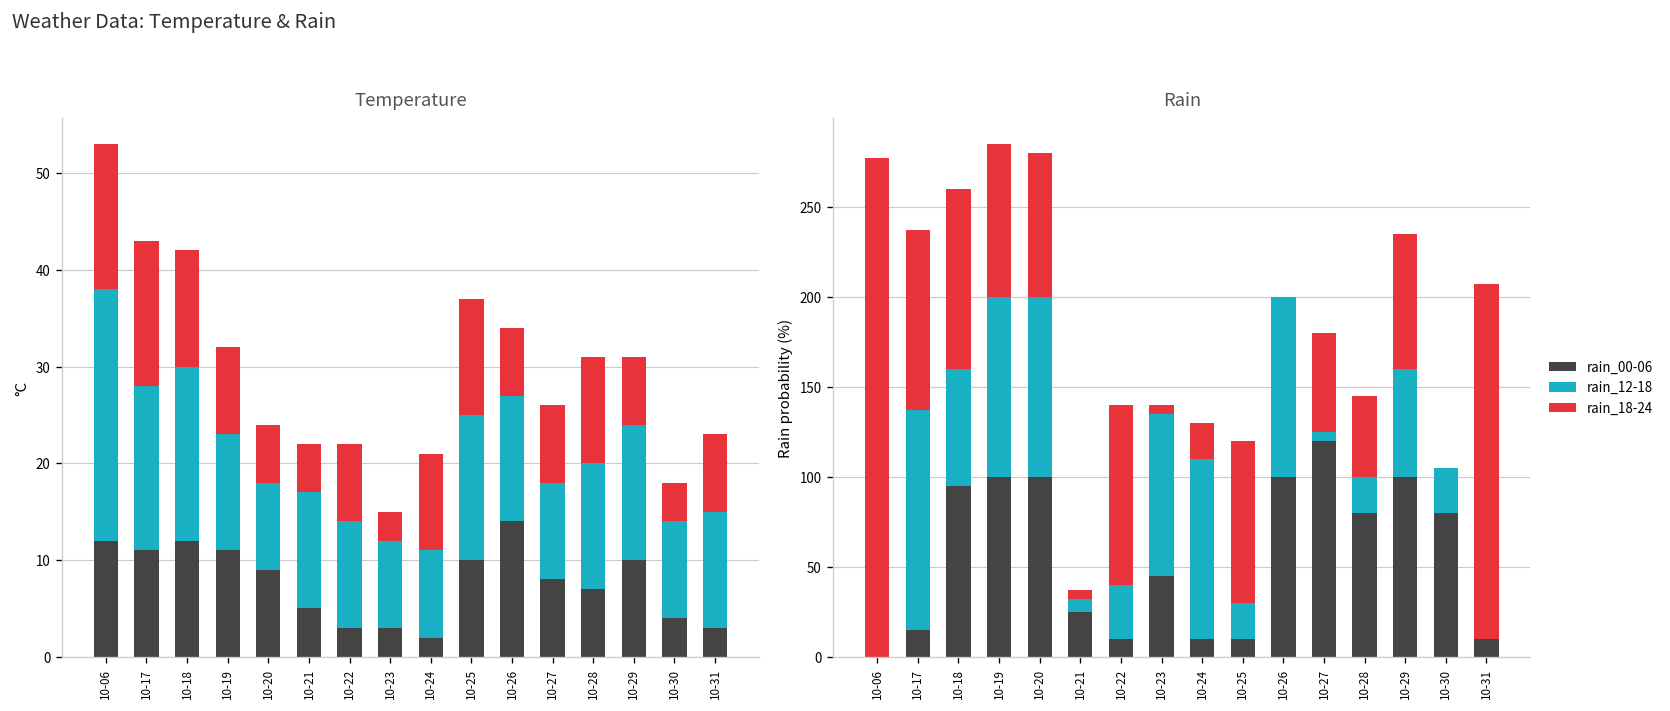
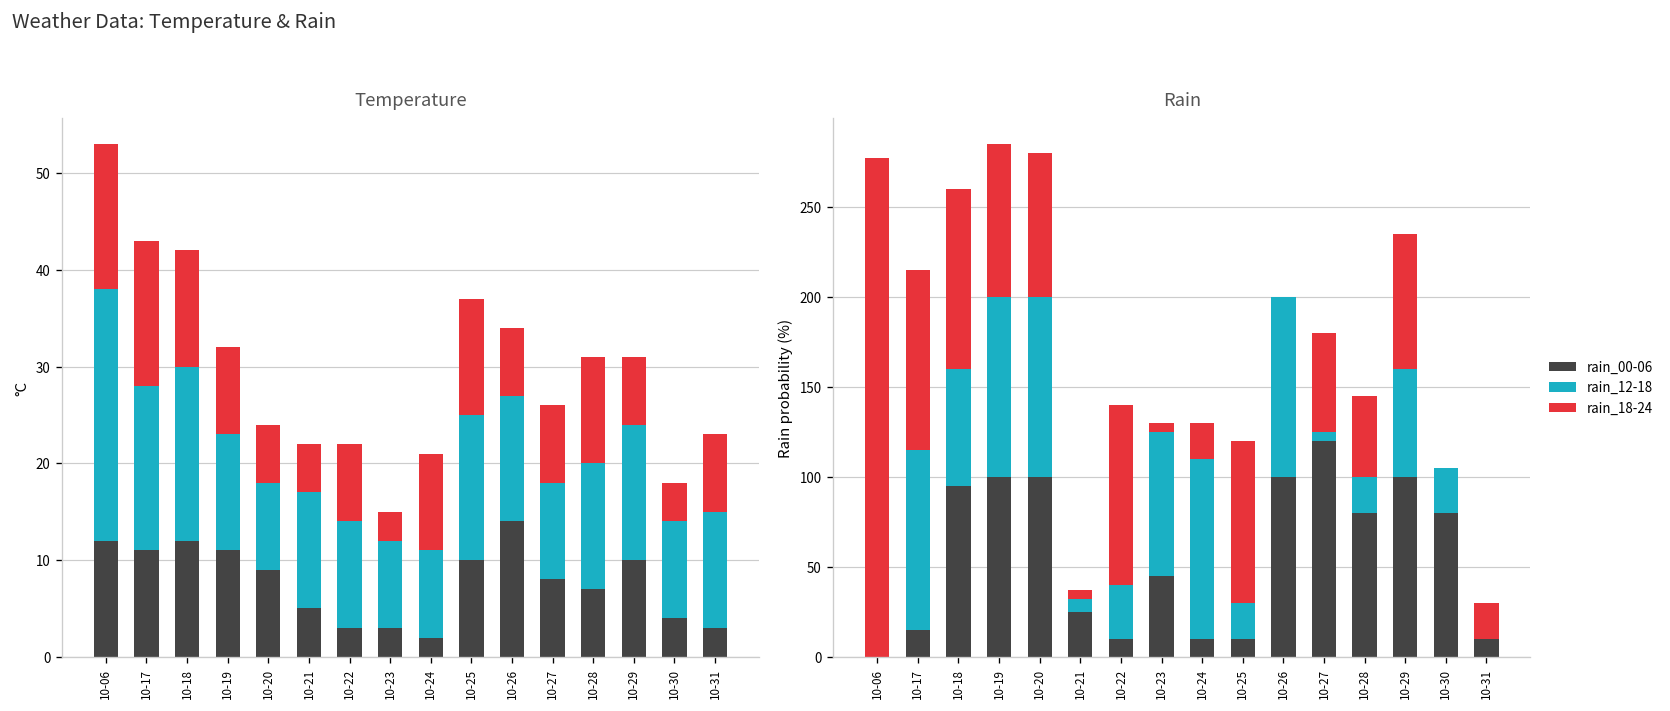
Rain, rain_12-18, 10-17: 122 -> 100
Rain, rain_12-18, 10-23: 90 -> 80
Rain, rain_18-24, 10-31: 197 -> 20
